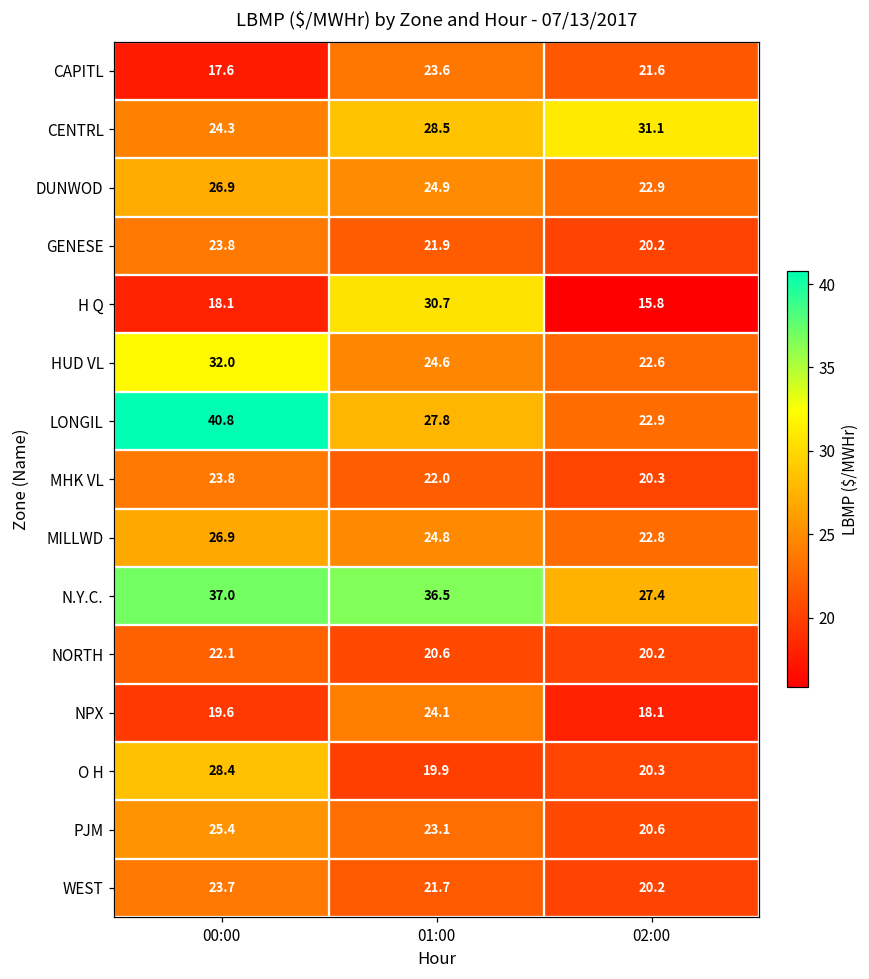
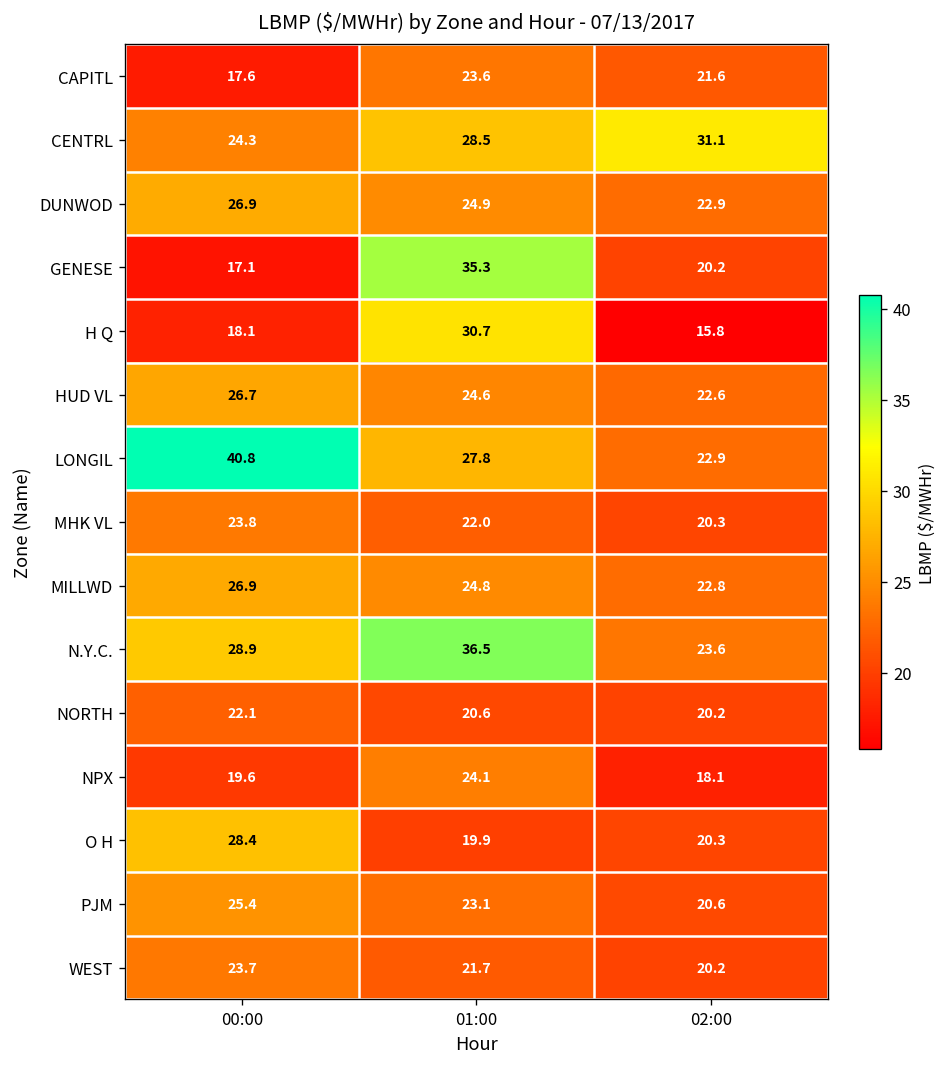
GENESE, 00:00: 23.8 -> 17.1
GENESE, 01:00: 21.9 -> 35.3
HUD VL, 00:00: 32.0 -> 26.7
N.Y.C., 00:00: 37.0 -> 28.9
N.Y.C., 02:00: 27.4 -> 23.6
